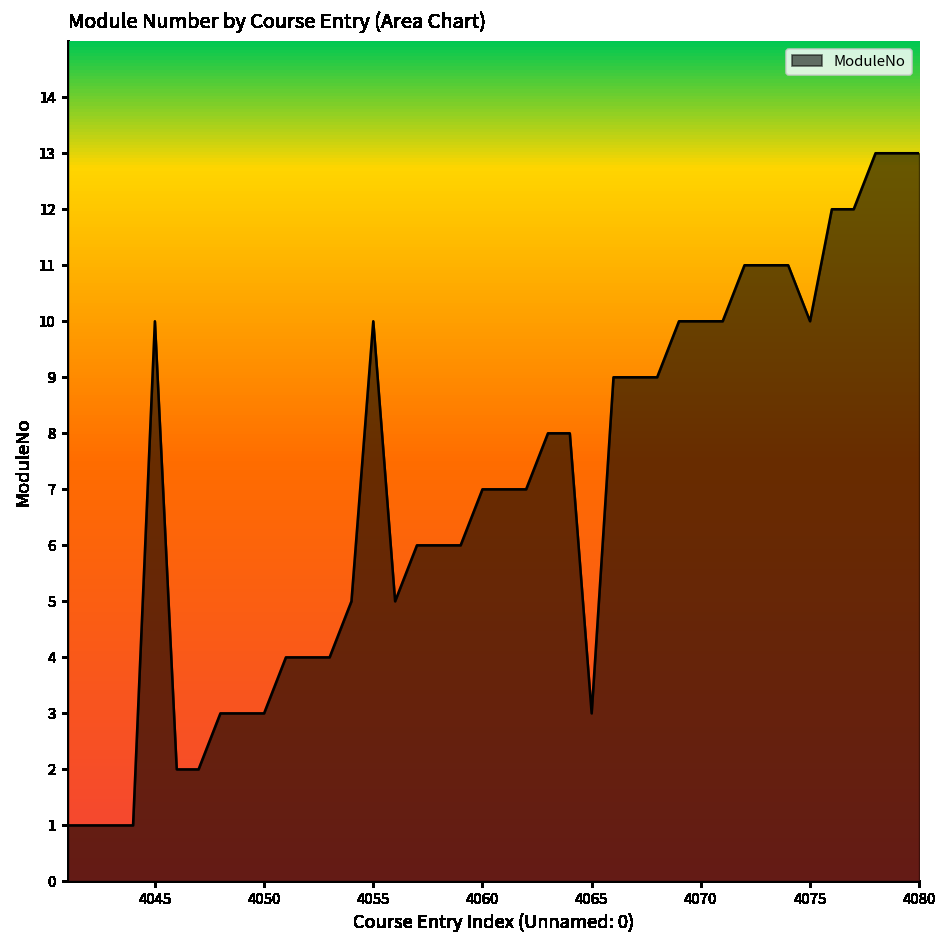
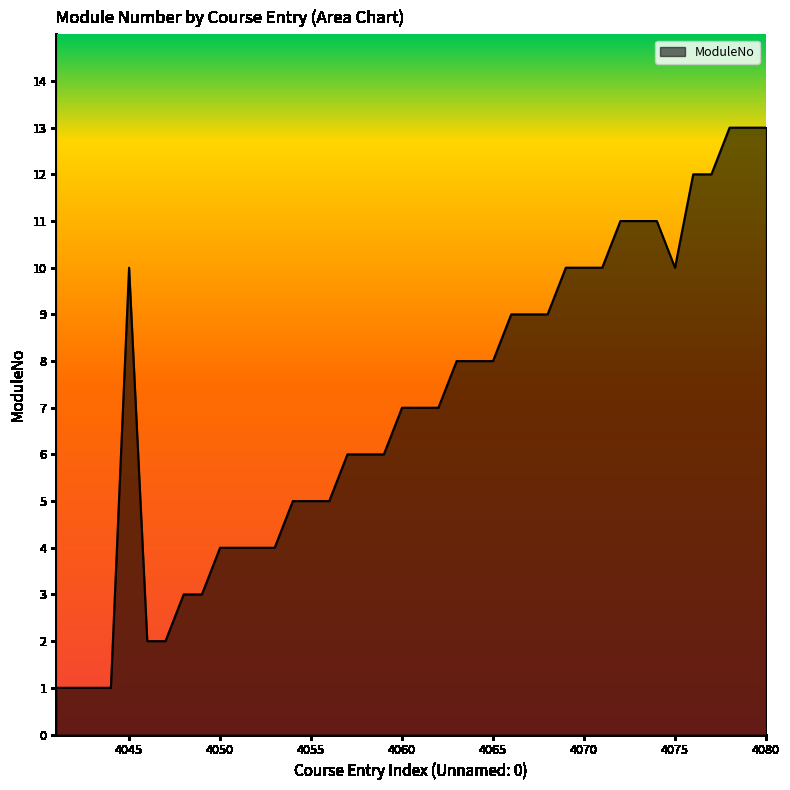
4050: 3 -> 4
4055: 10 -> 5
4065: 3 -> 8
